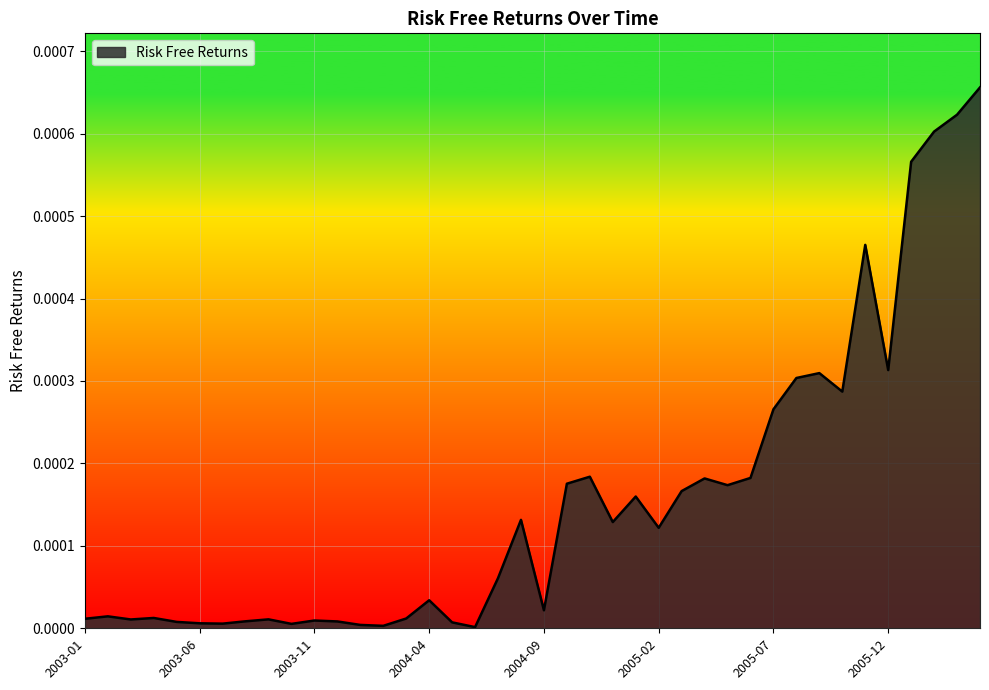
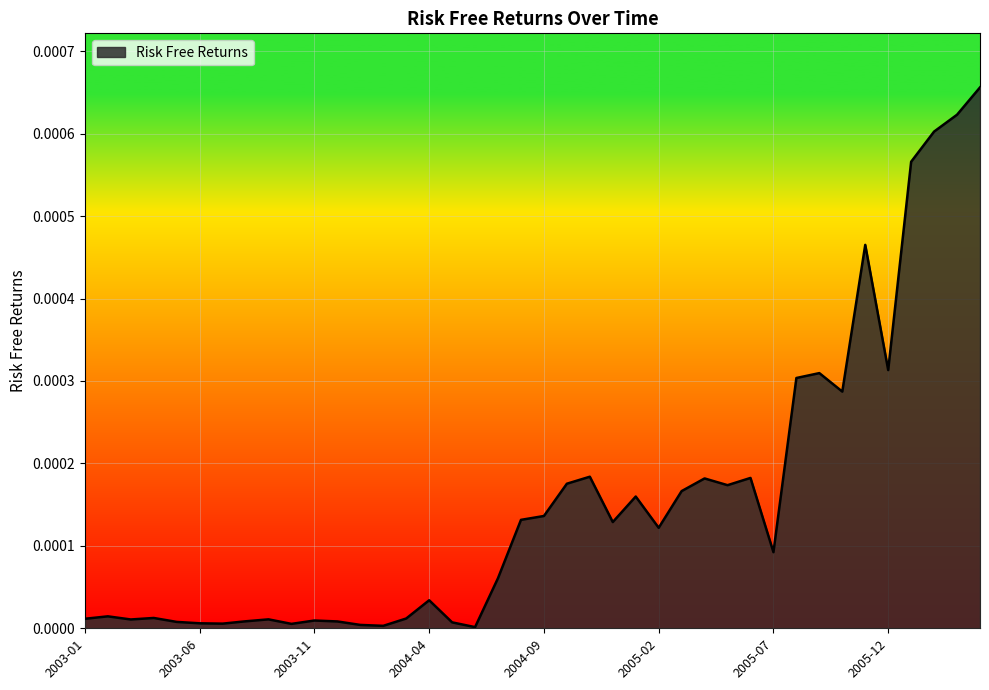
2004-09: 0.00002 -> 0.00014
2005-07: 0.00027 -> 0.00009
